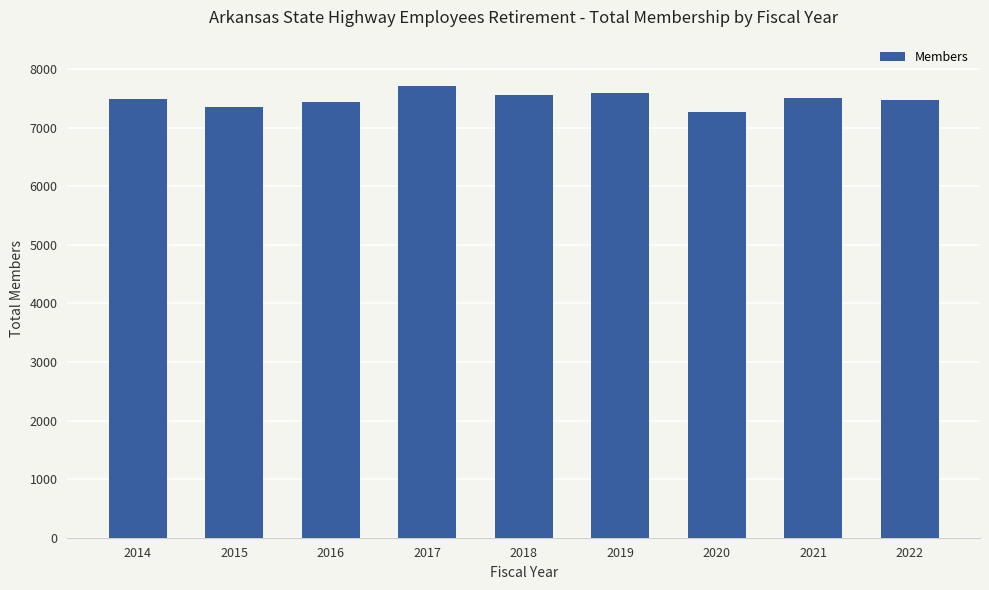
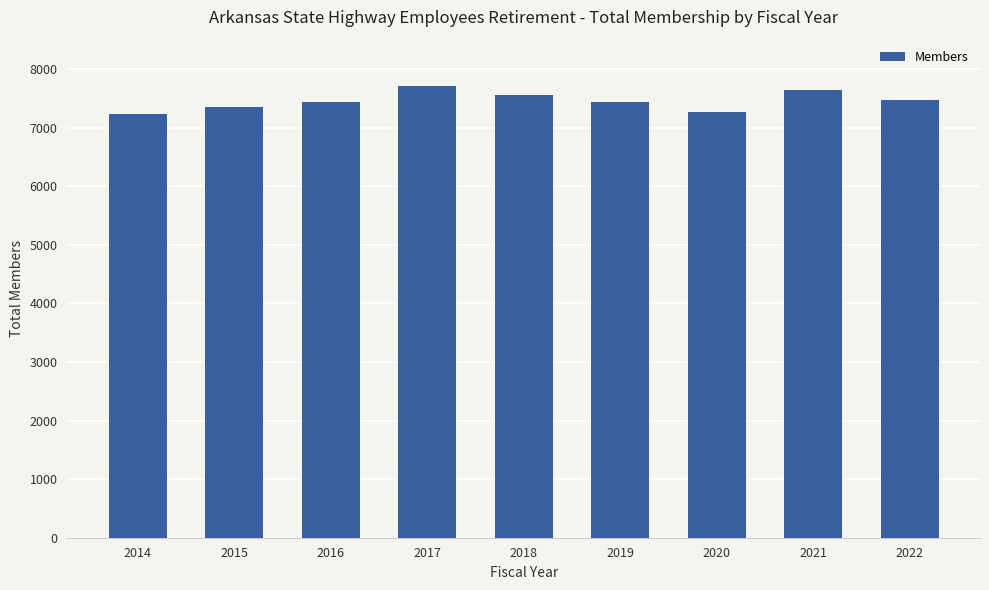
2014: 7500 -> 7200
2019: 7600 -> 7400
2021: 7500 -> 7600
